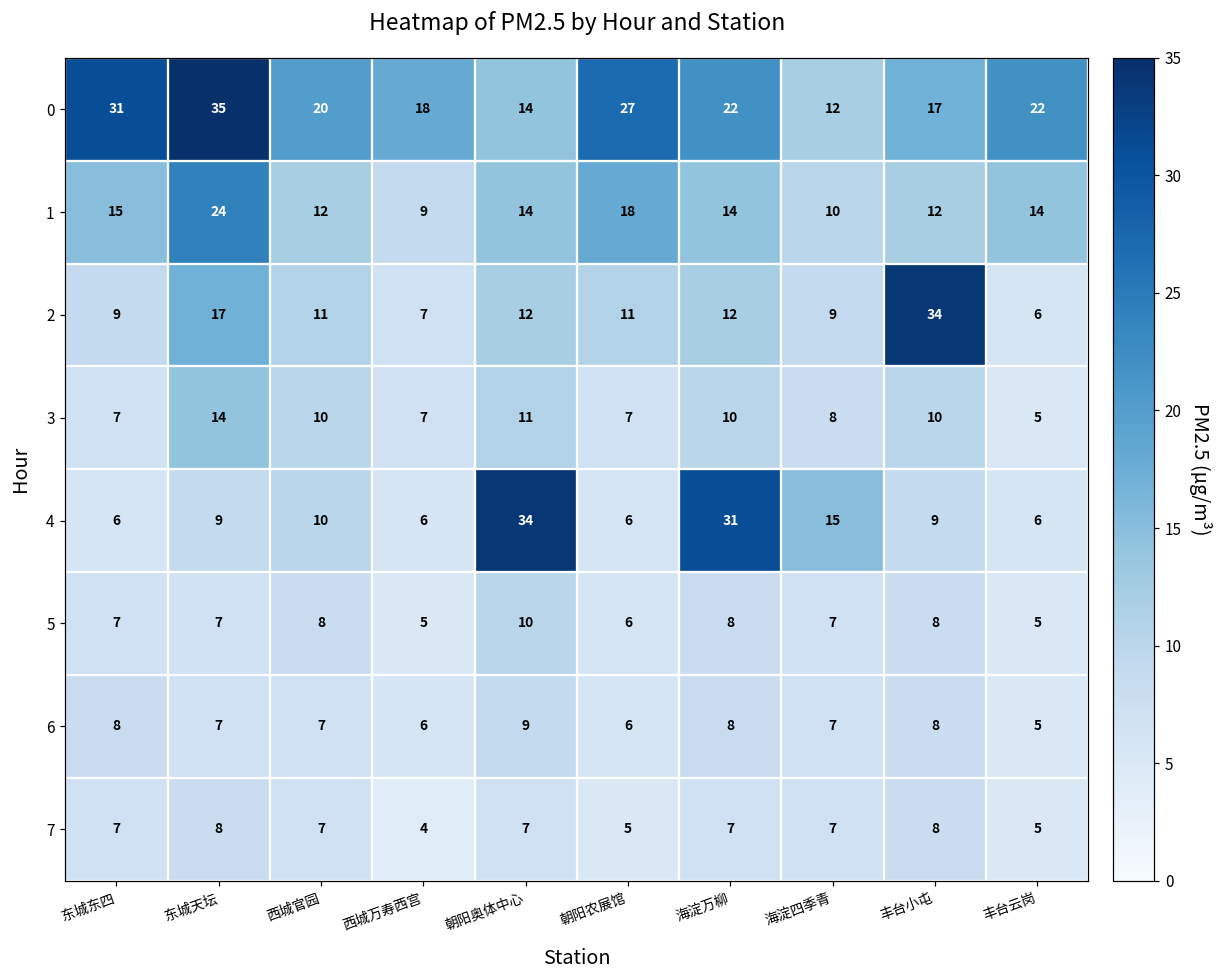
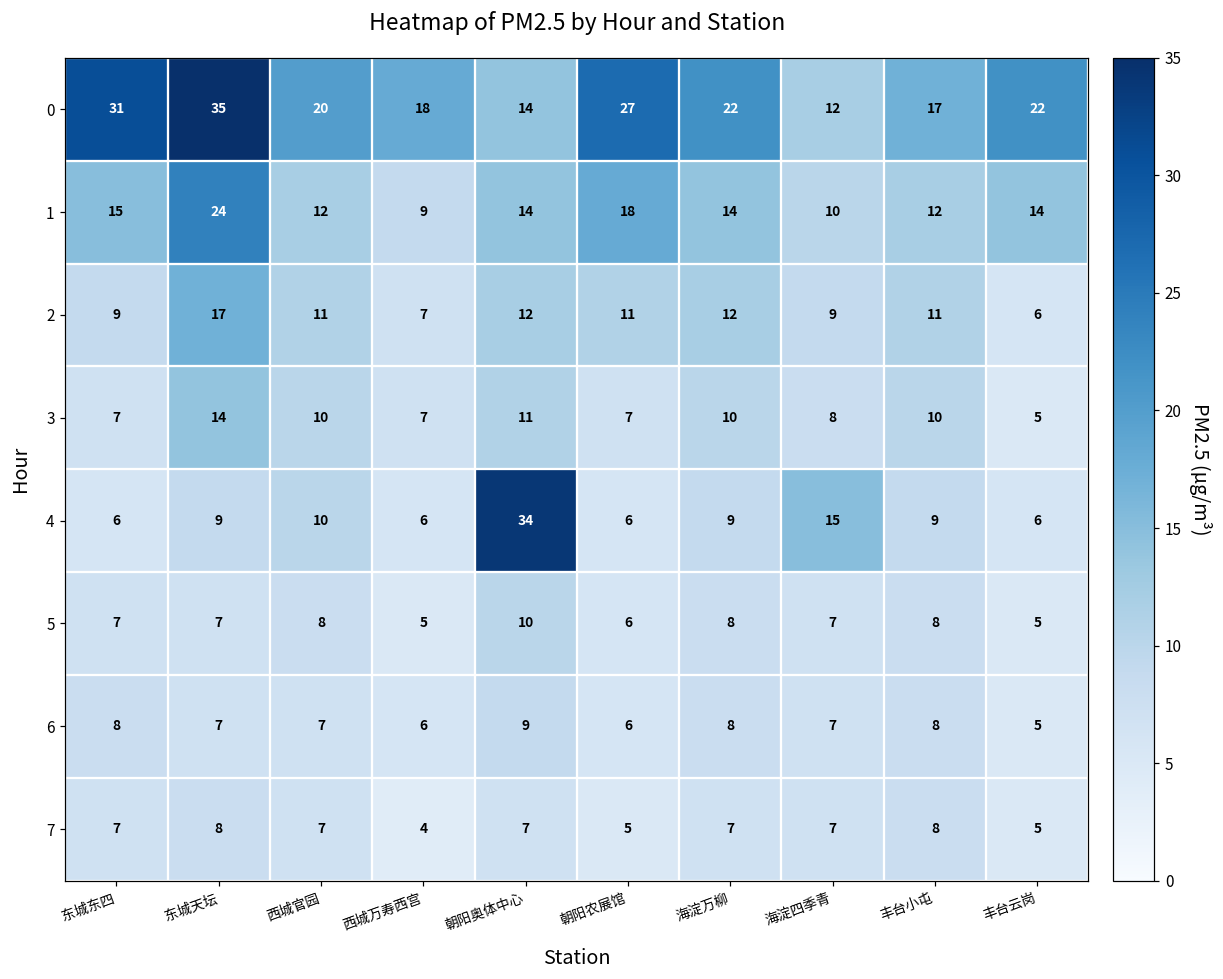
2, 丰台小屯: 34 -> 11
4, 海淀万柳: 31 -> 9
